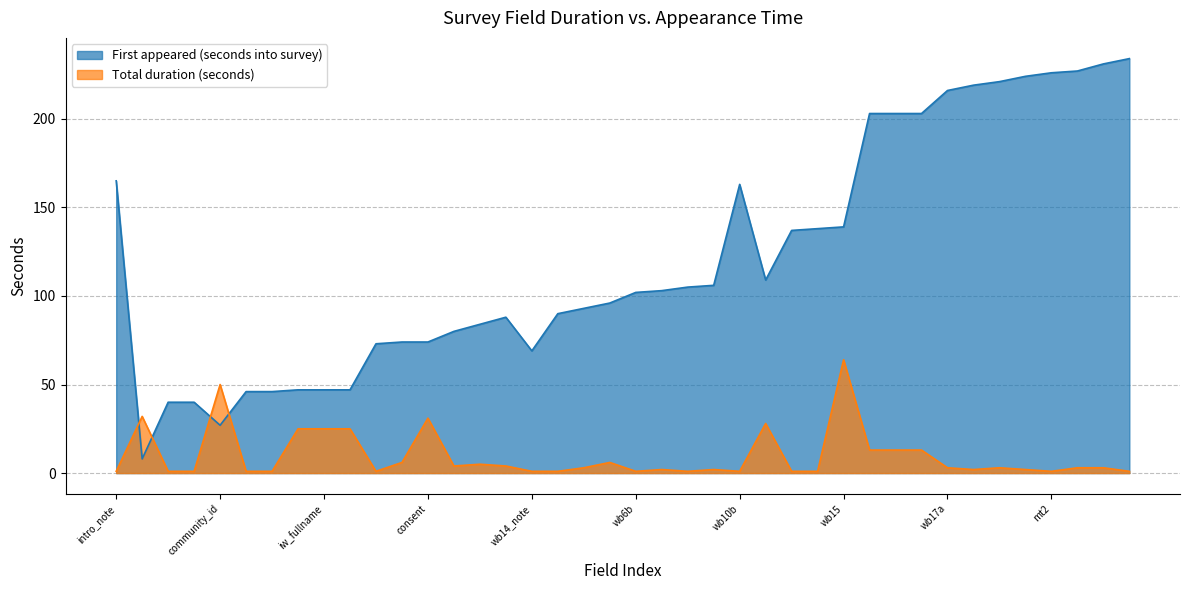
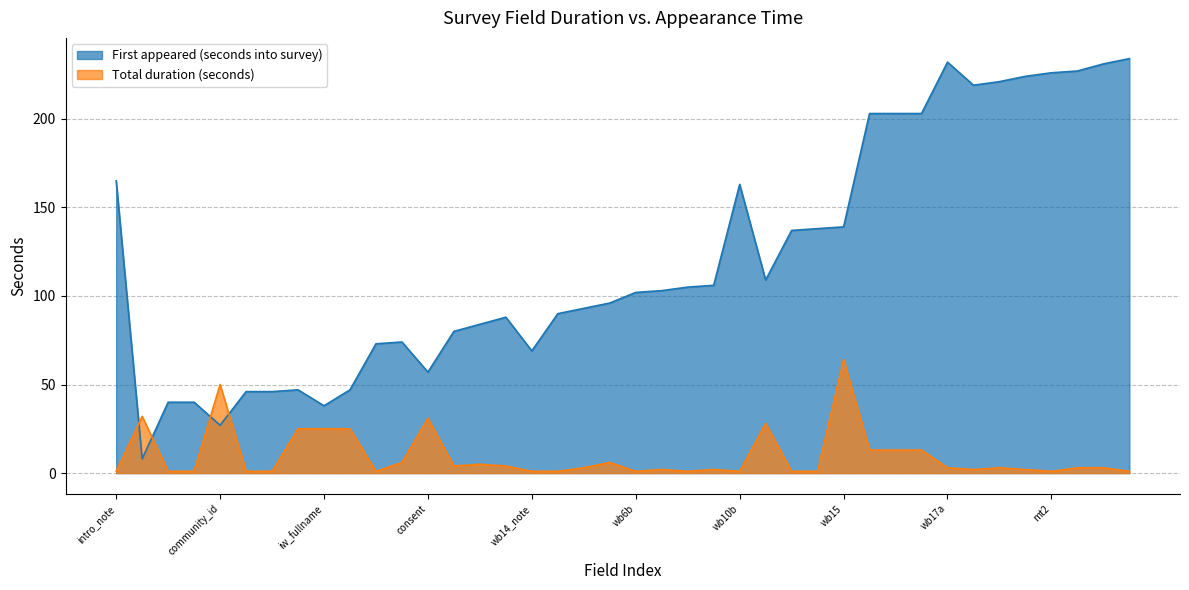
First appeared (seconds into survey), iw_fullname: 47 -> 38
First appeared (seconds into survey), consent: 74 -> 57
First appeared (seconds into survey), wb17a: 216 -> 232
